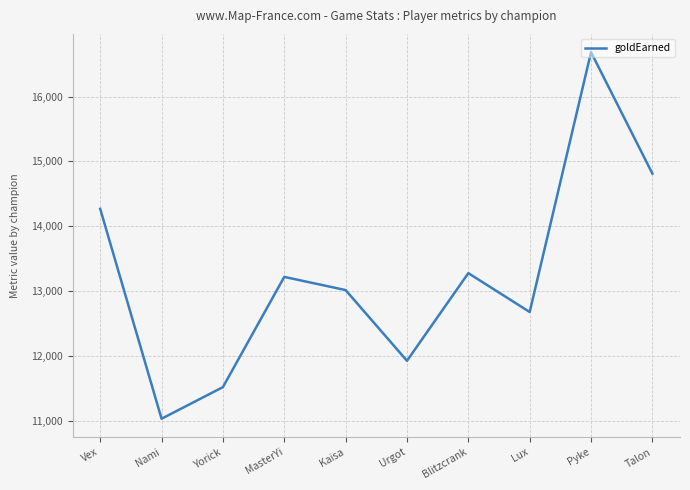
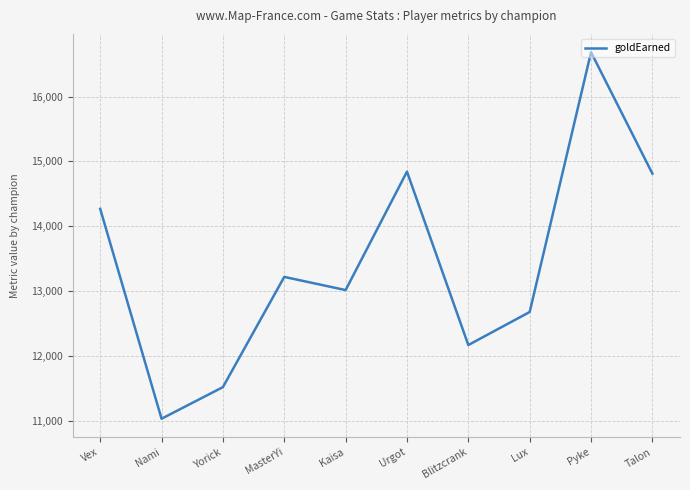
Urgot: 11,900 -> 14,800
Blitzcrank: 13,300 -> 12,200
